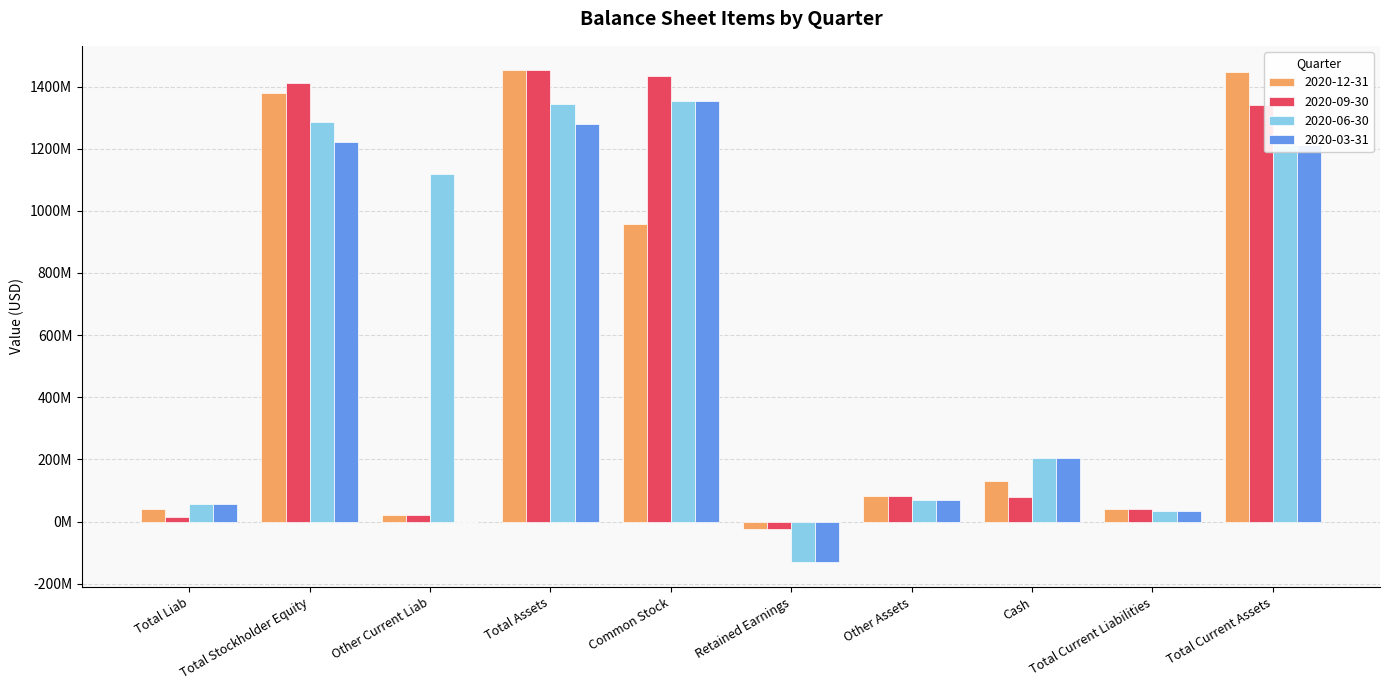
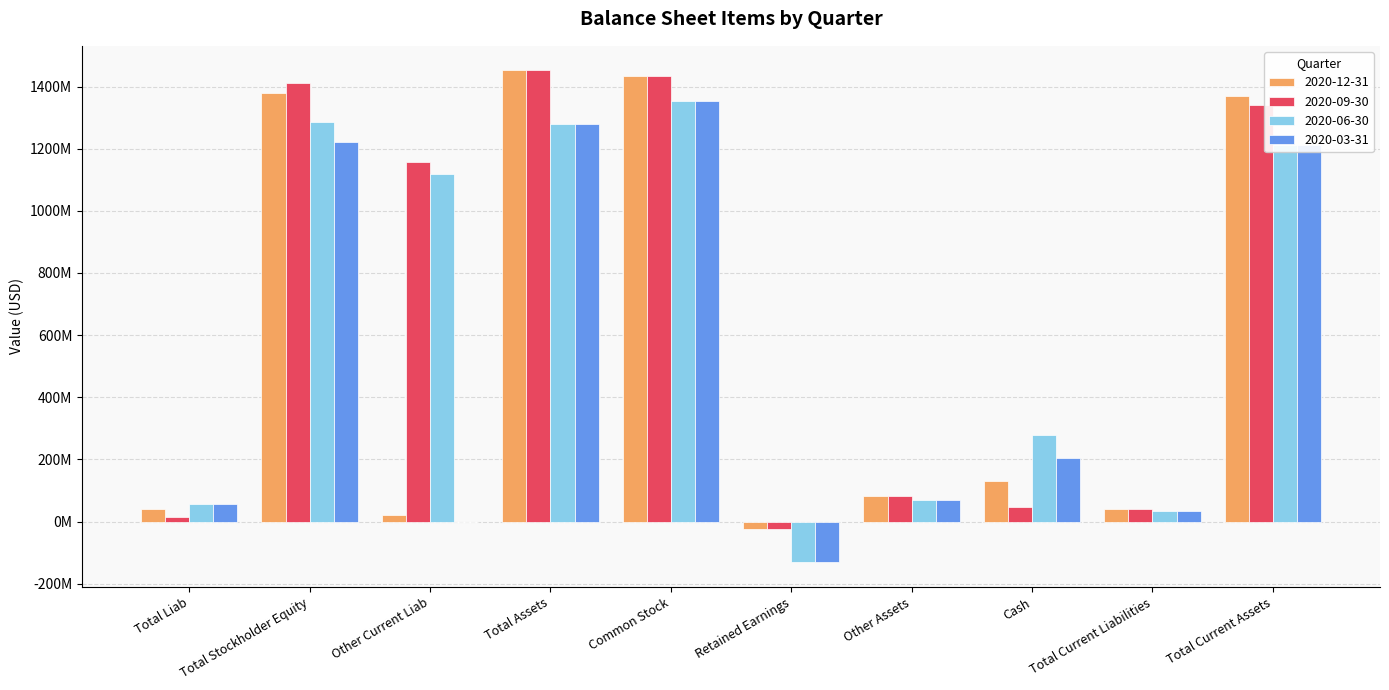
2020-09-30, Other Current Liab: 20000000 -> 1160000000
2020-06-30, Total Assets: 1340000000 -> 1280000000
2020-12-31, Common Stock: 960000000 -> 1440000000
2020-09-30, Cash: 80000000 -> 50000000
2020-06-30, Cash: 200000000 -> 280000000
2020-12-31, Total Current Assets: 1450000000 -> 1370000000
